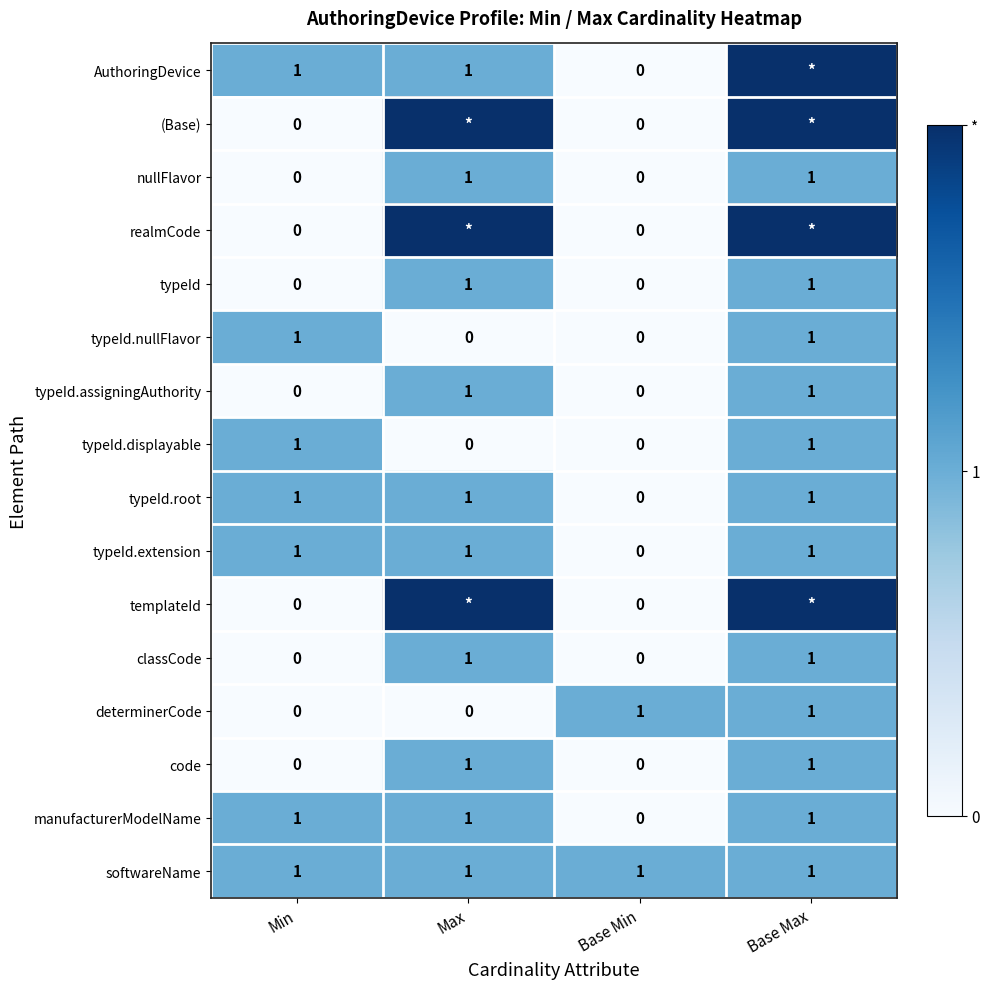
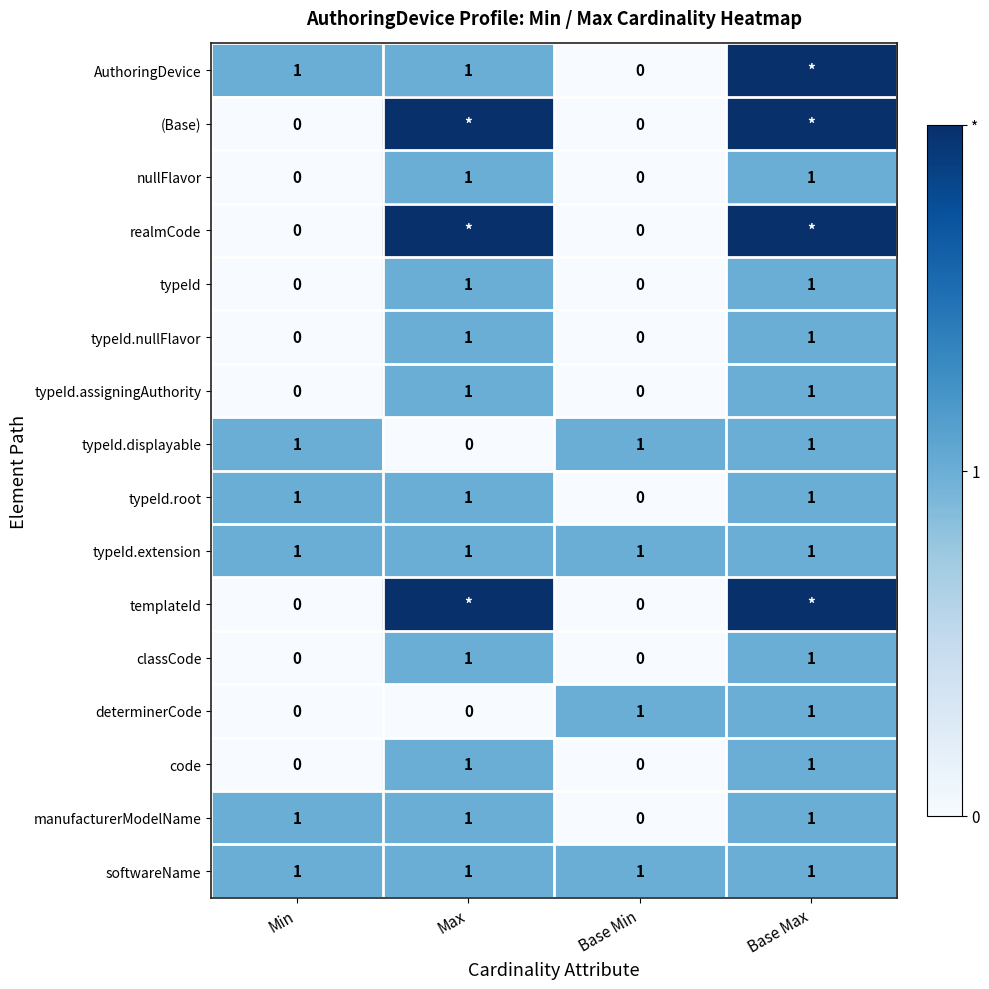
typeId.nullFlavor, Min: 1 -> 0
typeId.nullFlavor, Max: 0 -> 1
typeId.displayable, Base Min: 0 -> 1
typeId.extension, Base Min: 0 -> 1
